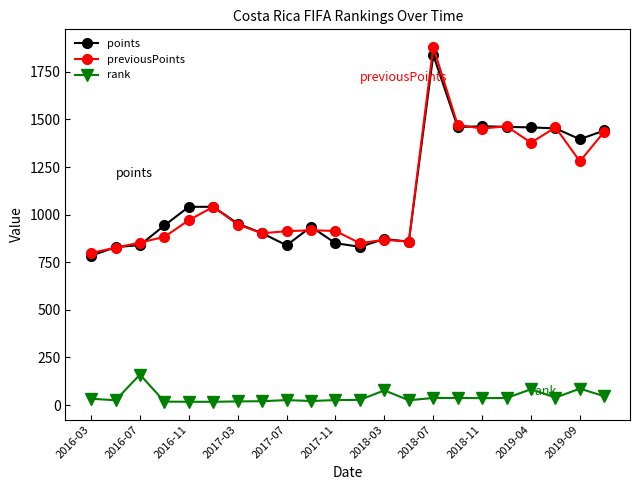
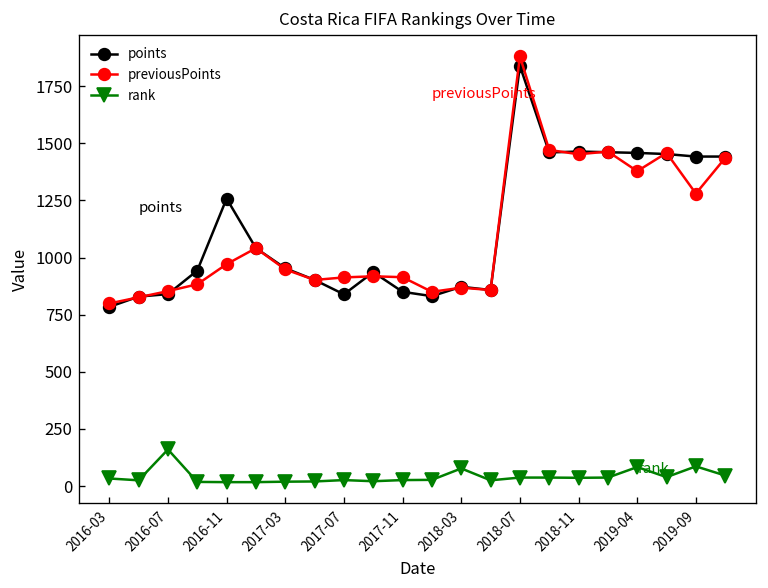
points, 2016-11: 1040 -> 1260
points, 2019-09: 1400 -> 1440
